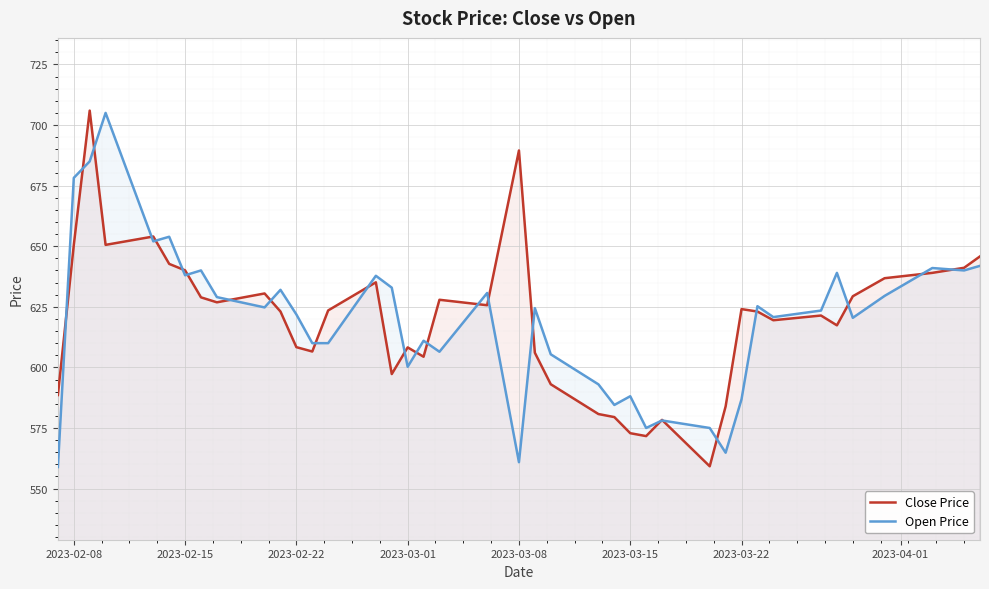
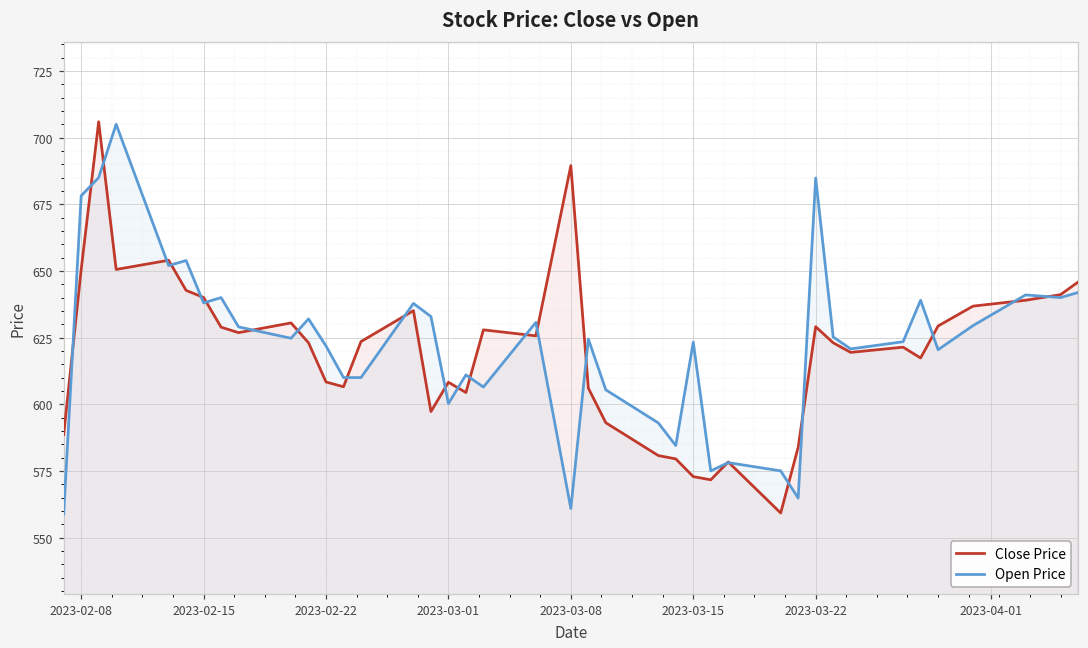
Open Price, 2023-03-15: 588 -> 623
Close Price, 2023-03-22: 624 -> 629
Open Price, 2023-03-22: 587 -> 685
